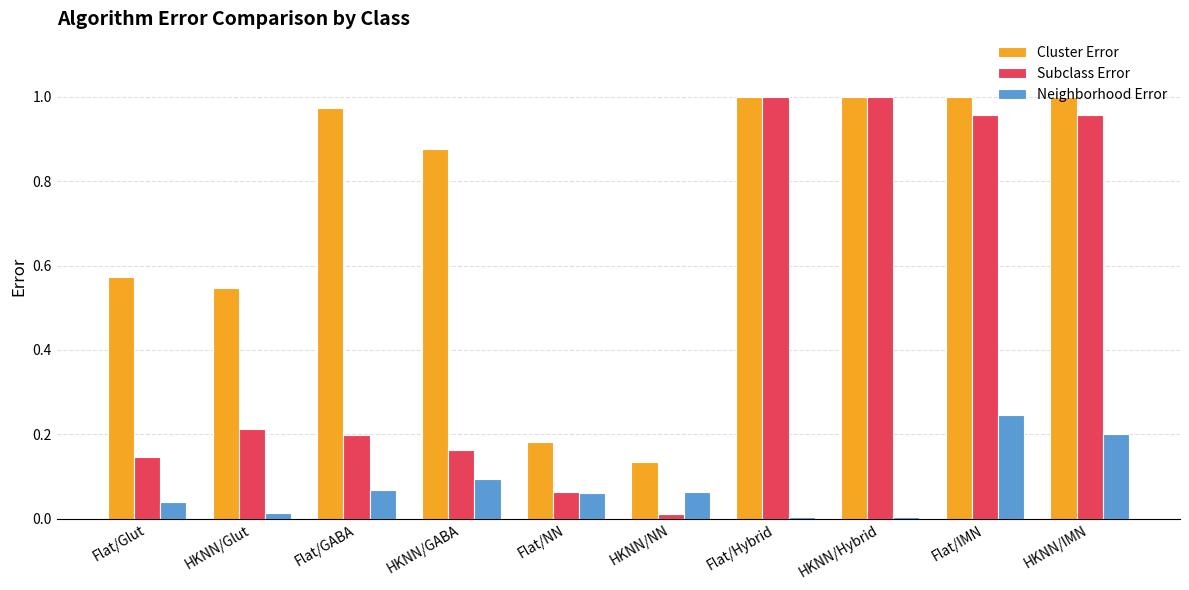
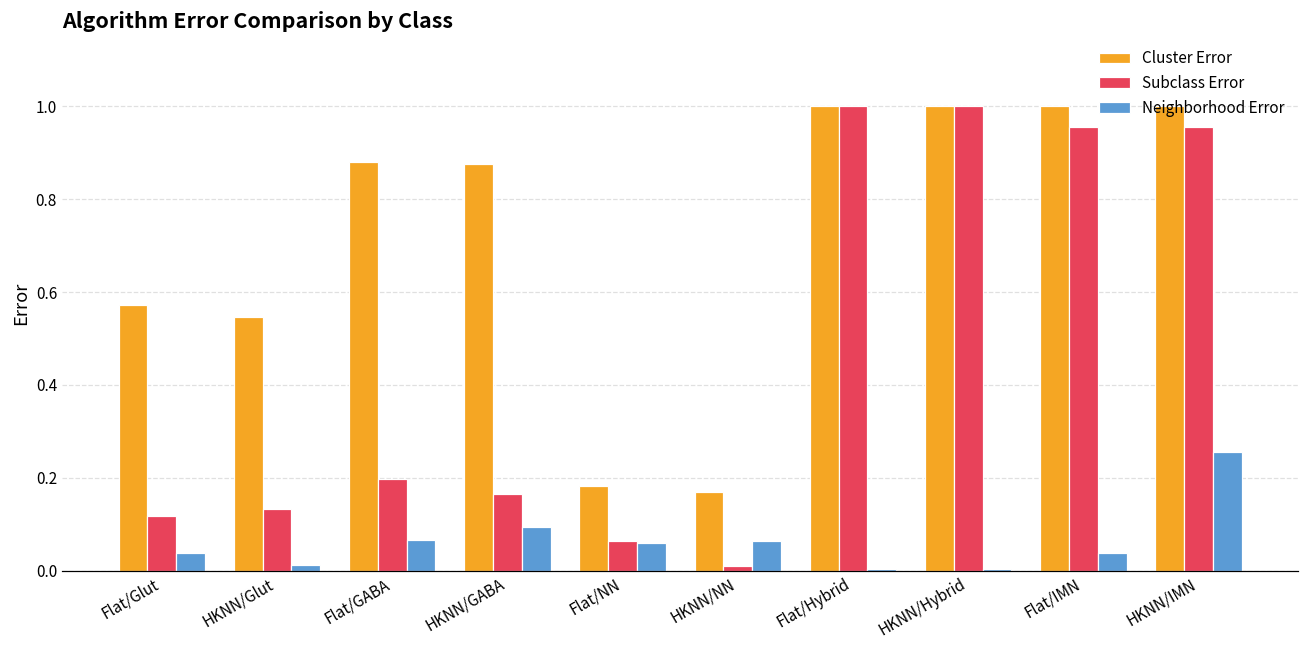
Subclass Error, Flat/Glut: 0.15 -> 0.12
Subclass Error, HKNN/Glut: 0.21 -> 0.13
Cluster Error, Flat/GABA: 0.97 -> 0.88
Cluster Error, HKNN/NN: 0.13 -> 0.17
Neighborhood Error, Flat/IMN: 0.25 -> 0.04
Neighborhood Error, HKNN/IMN: 0.20 -> 0.26
